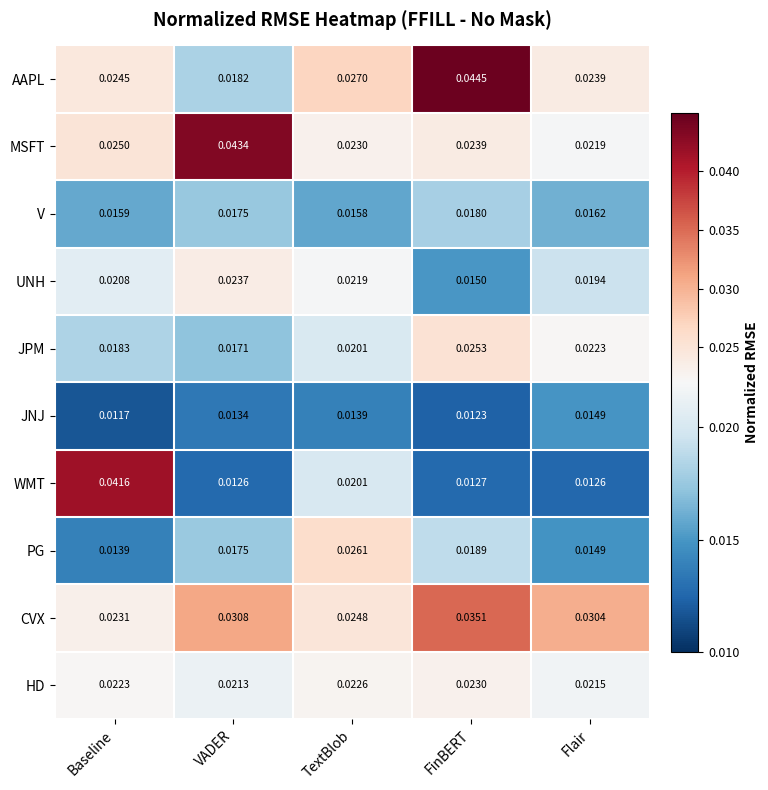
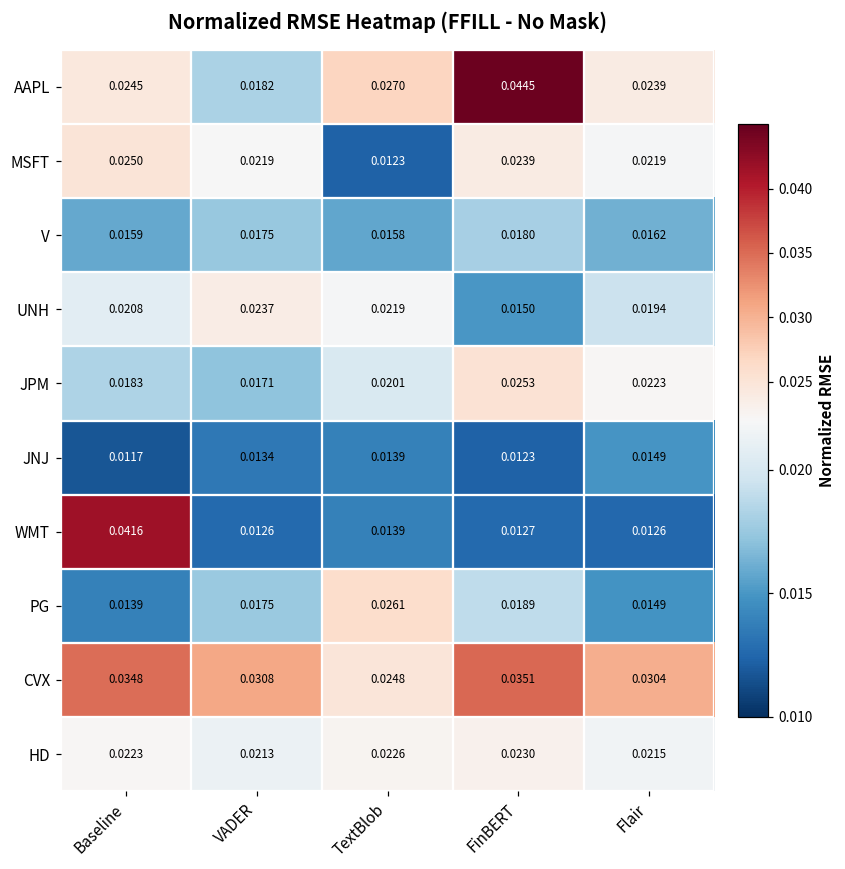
MSFT, VADER: 0.0434 -> 0.0219
MSFT, TextBlob: 0.0230 -> 0.0123
WMT, TextBlob: 0.0201 -> 0.0139
CVX, Baseline: 0.0231 -> 0.0348
